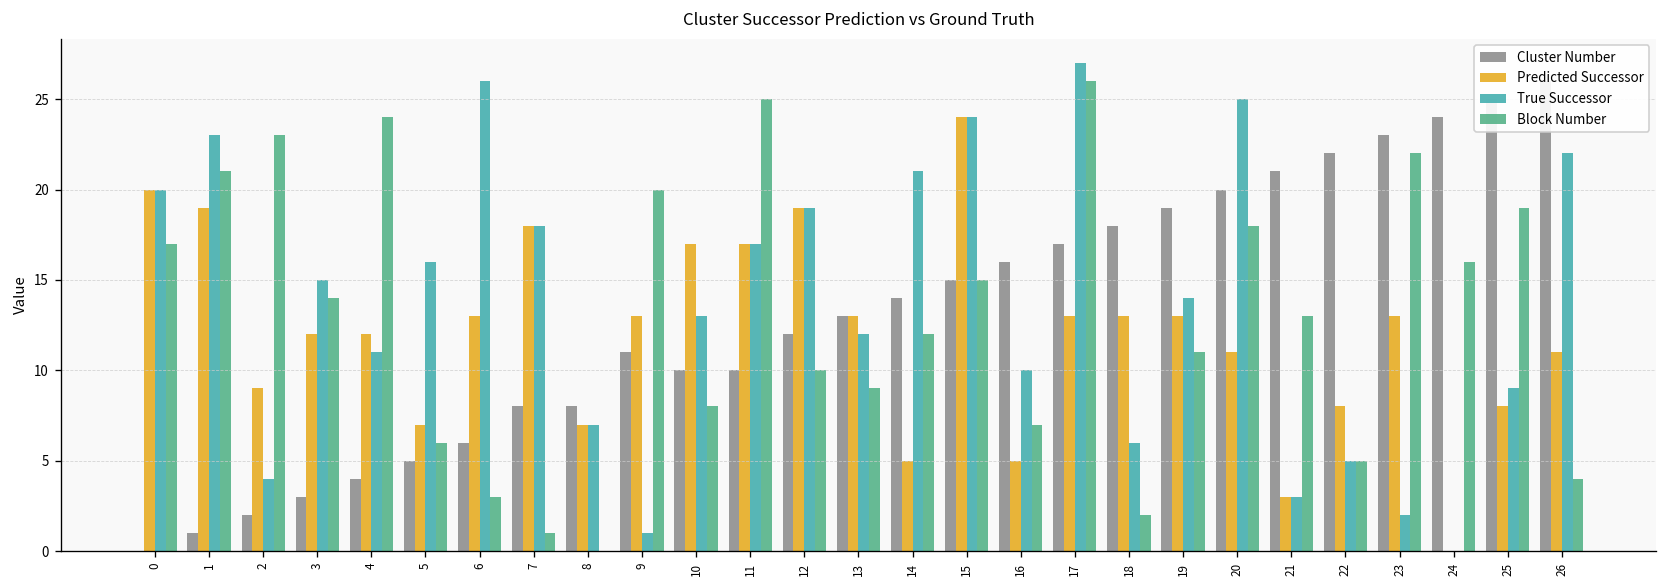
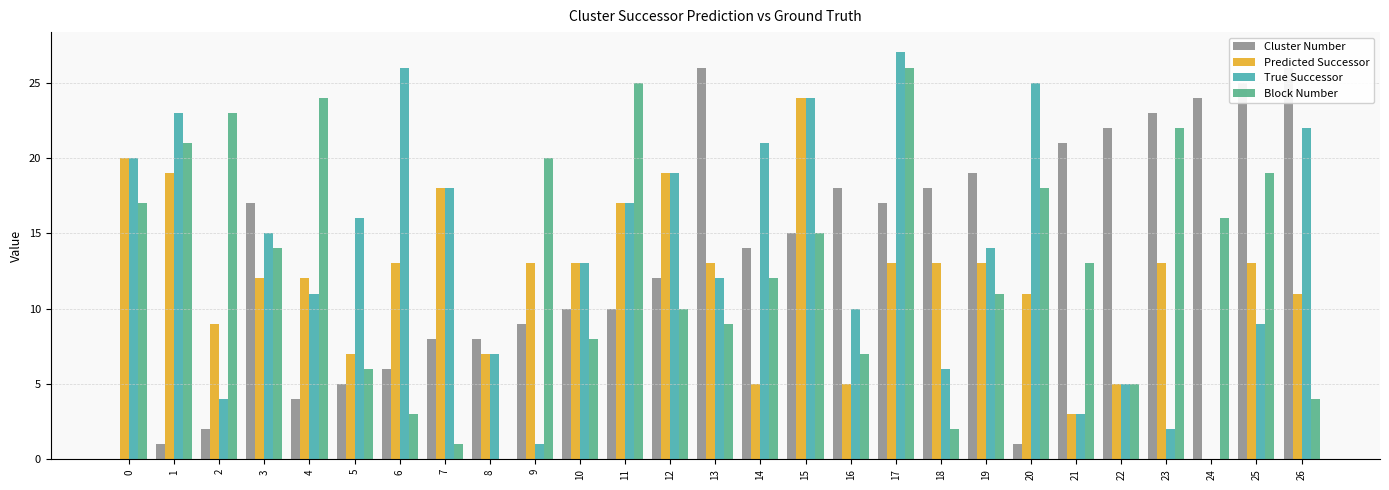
Cluster Number, 3: 3 -> 17
Cluster Number, 9: 11 -> 9
Predicted Successor, 10: 17 -> 13
Cluster Number, 13: 13 -> 26
Cluster Number, 16: 16 -> 18
Cluster Number, 20: 20 -> 1
Predicted Successor, 22: 8 -> 5
Predicted Successor, 25: 8 -> 13
